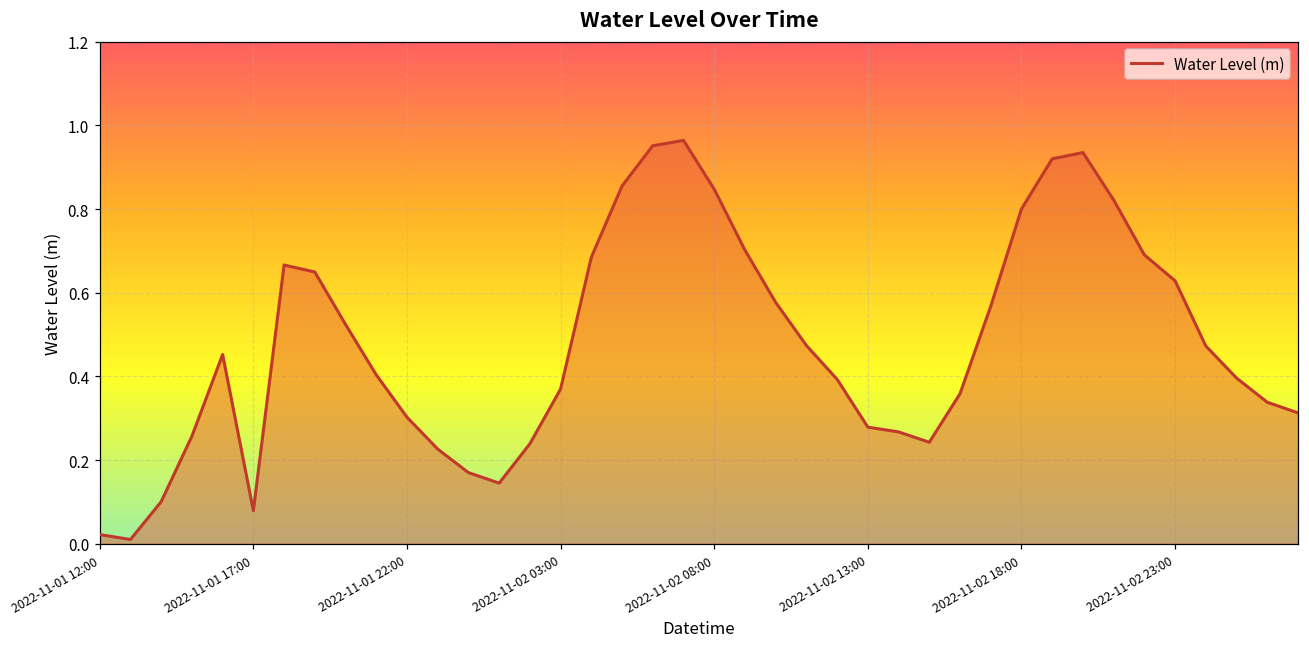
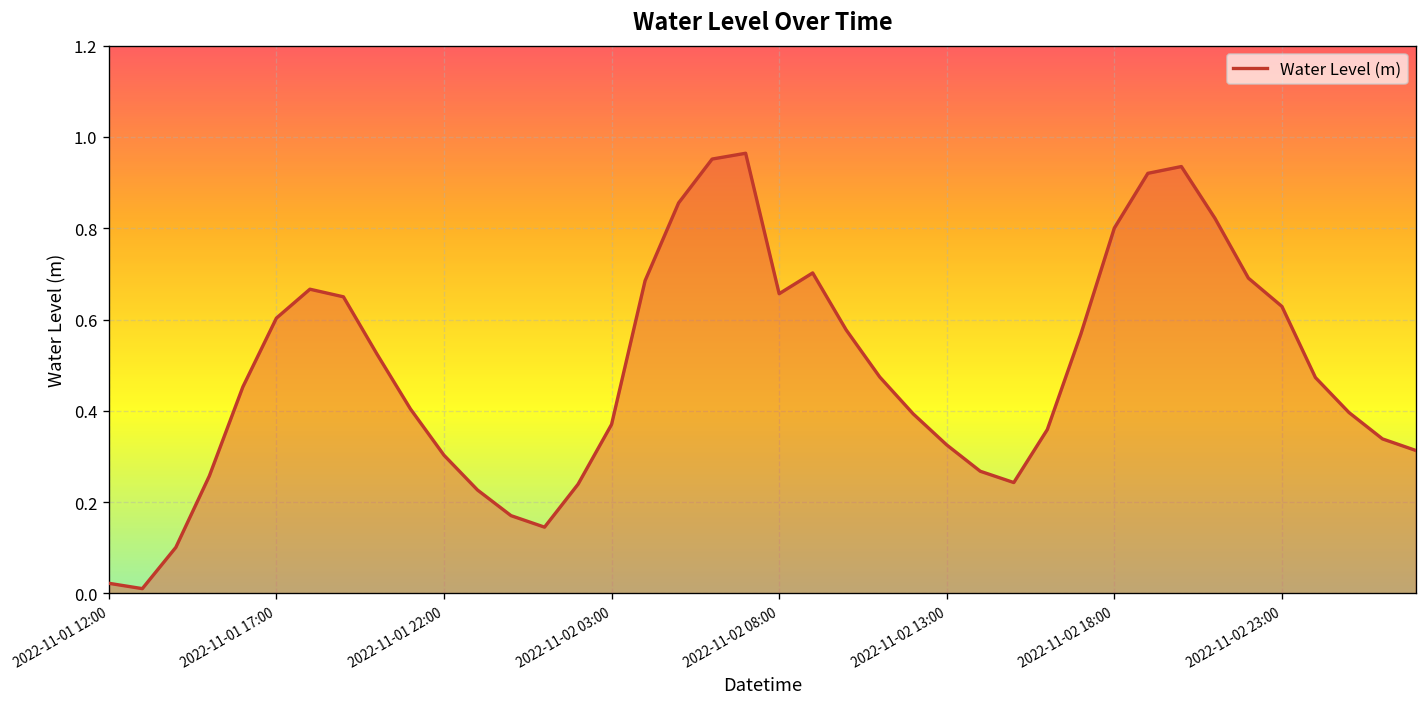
2022-11-01 17:00: 0.08 -> 0.60
2022-11-02 08:00: 0.85 -> 0.66
2022-11-02 13:00: 0.28 -> 0.33
